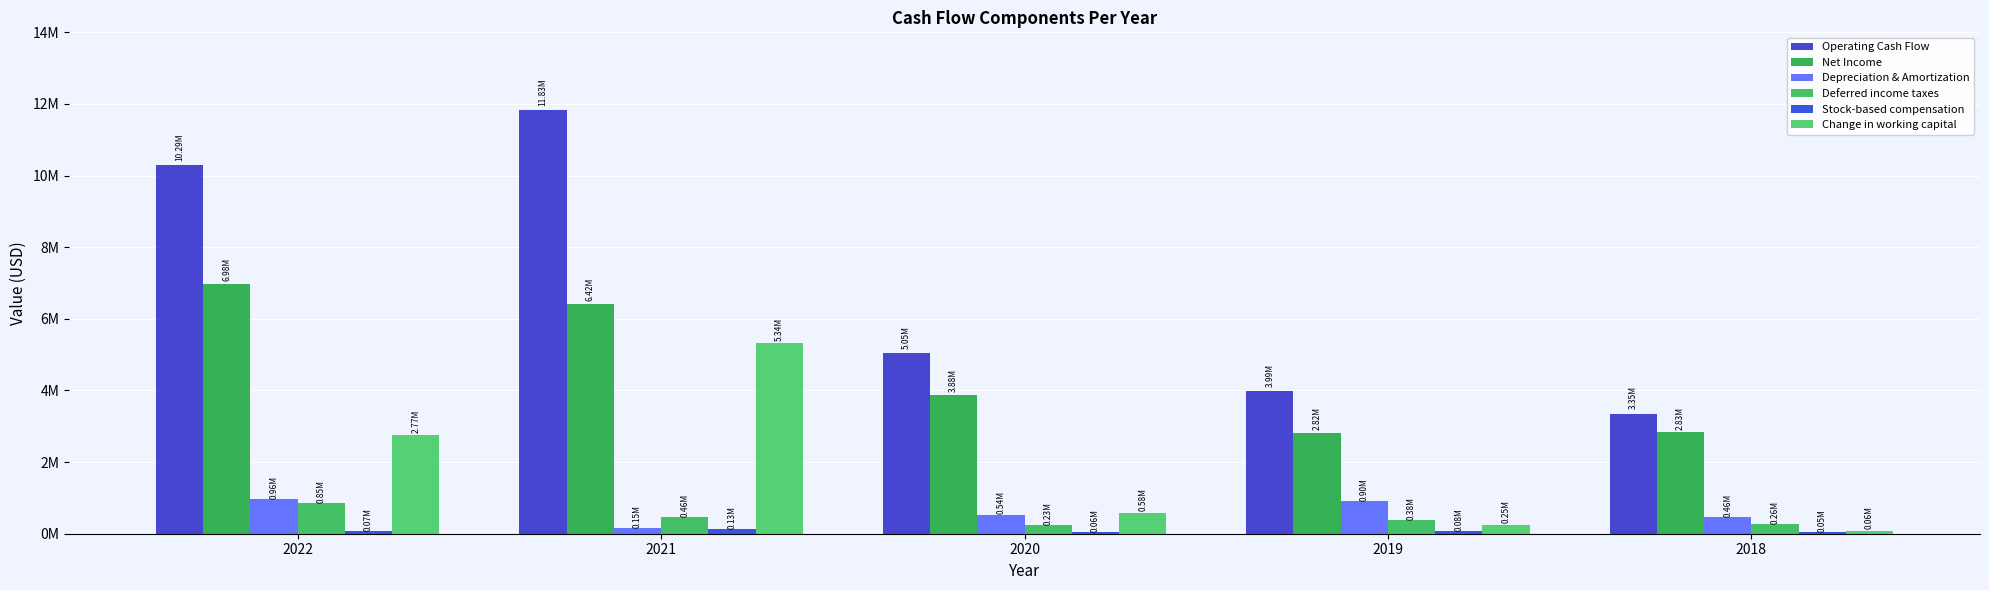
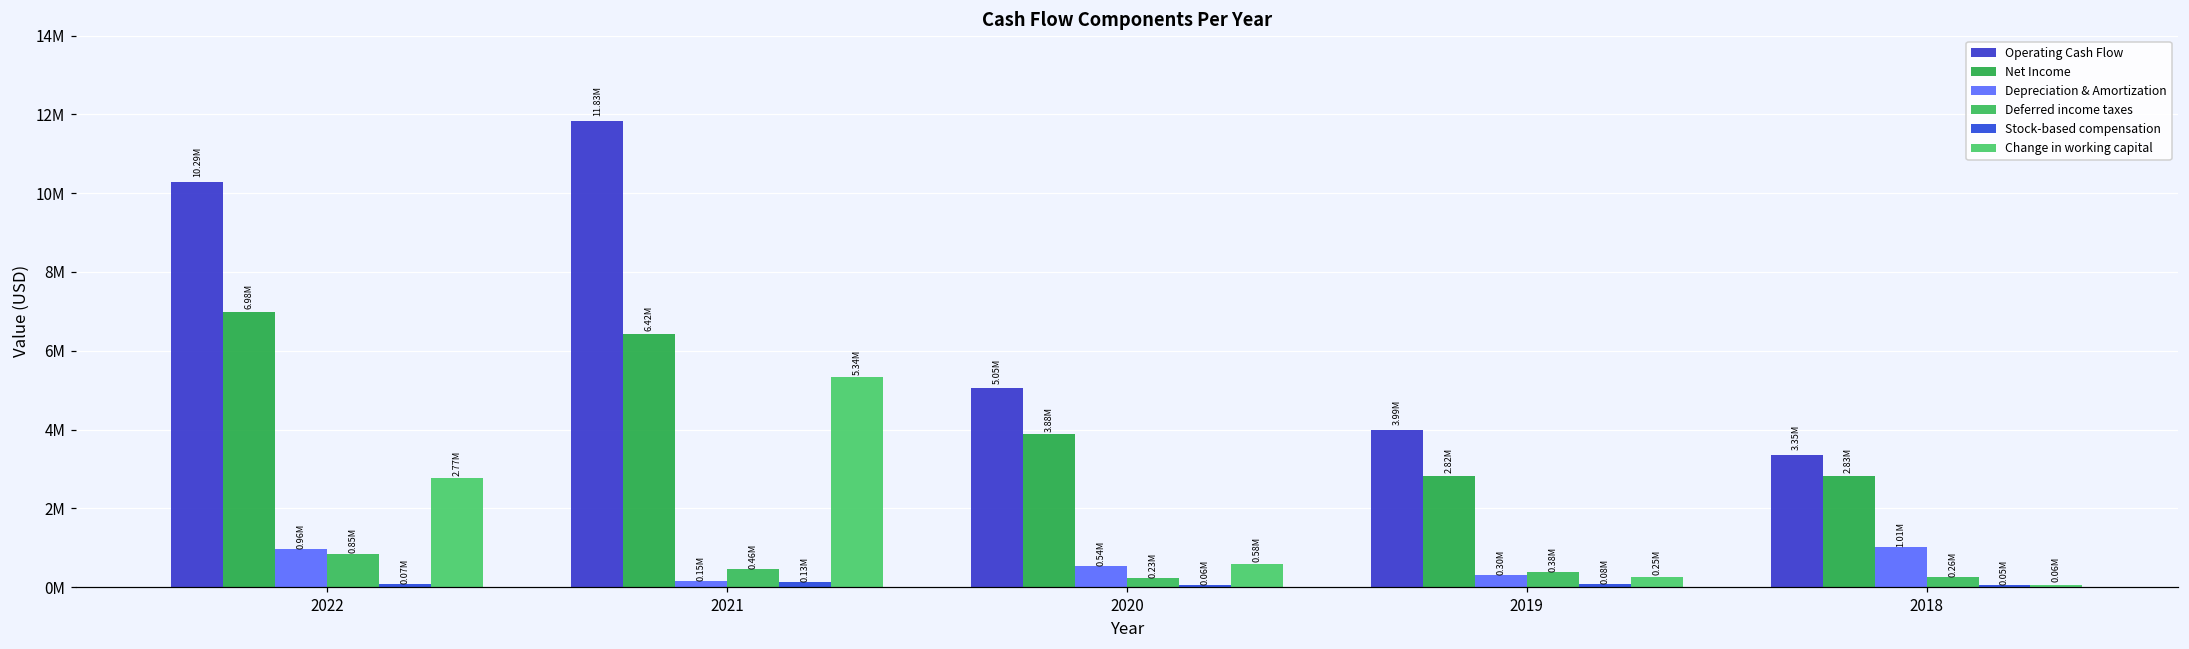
Depreciation & Amortization, 2019: 0.90M -> 0.30M
Depreciation & Amortization, 2018: 0.46M -> 1.01M
